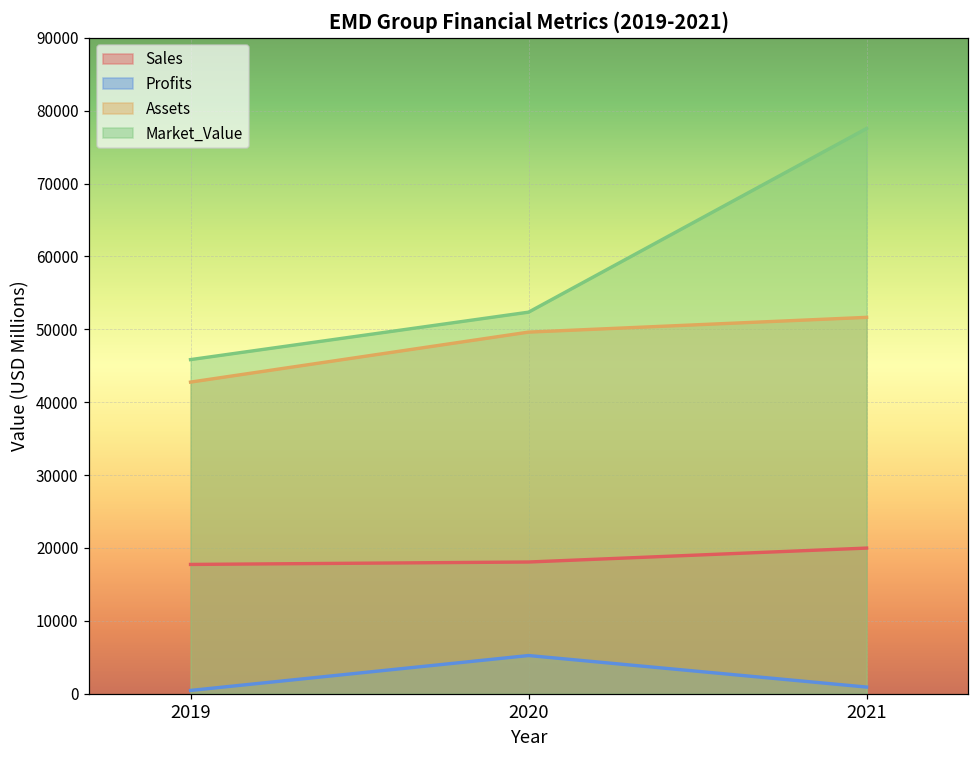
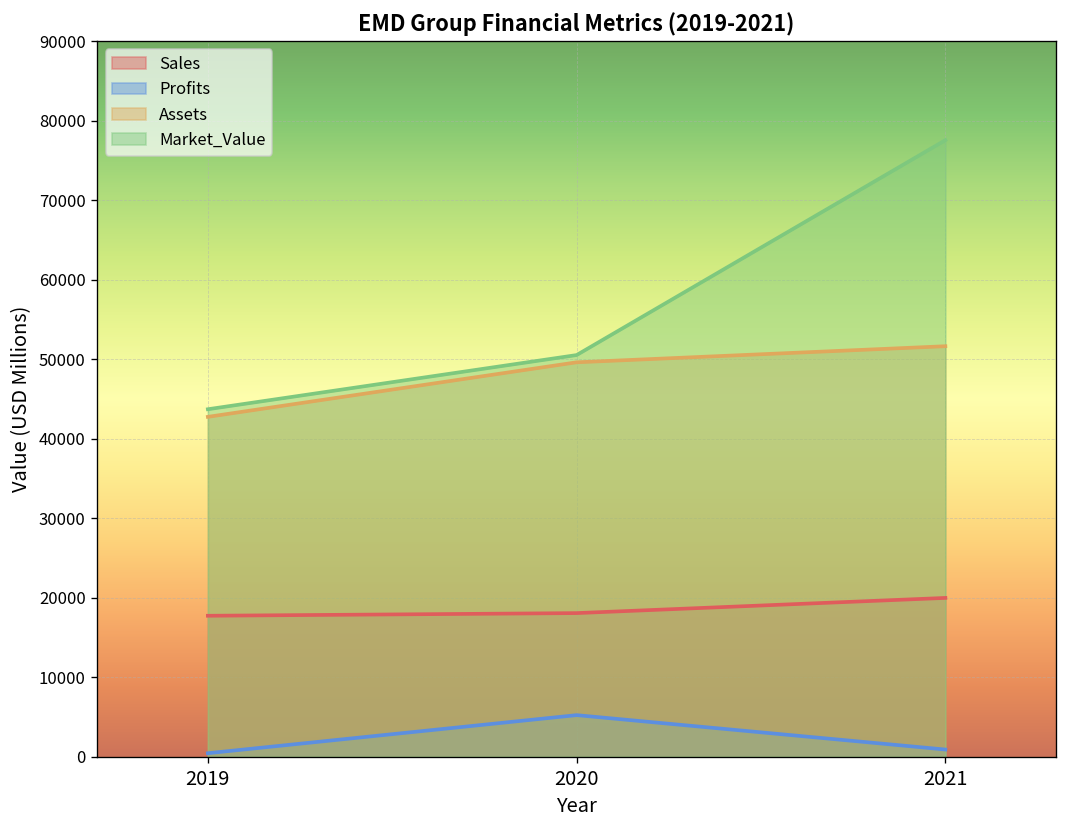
Market_Value, 2019: 46000 -> 44000
Market_Value, 2020: 52000 -> 51000
